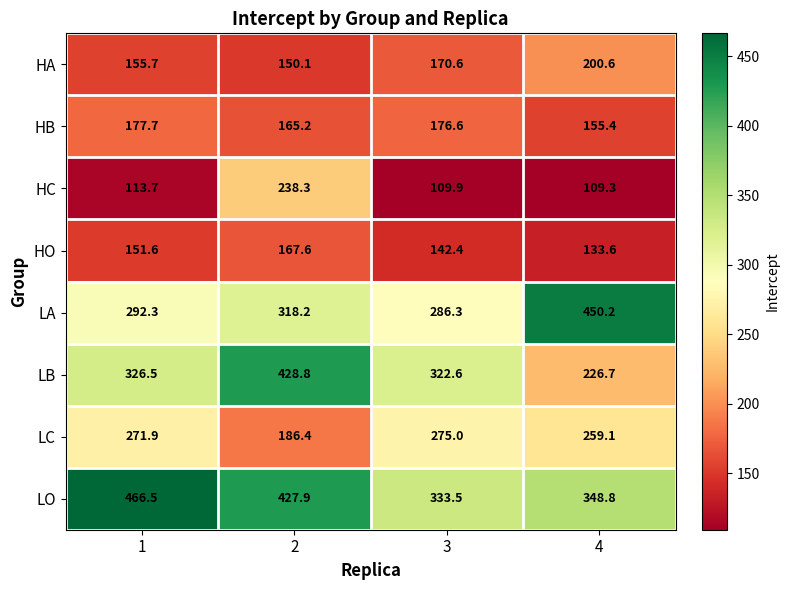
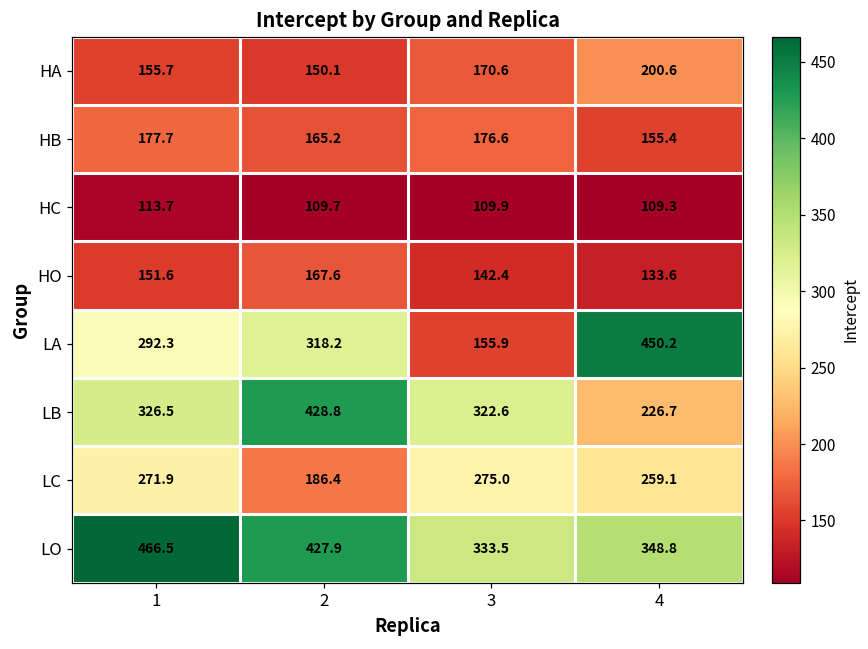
HC, 2: 238.3 -> 109.7
LA, 3: 286.3 -> 155.9
